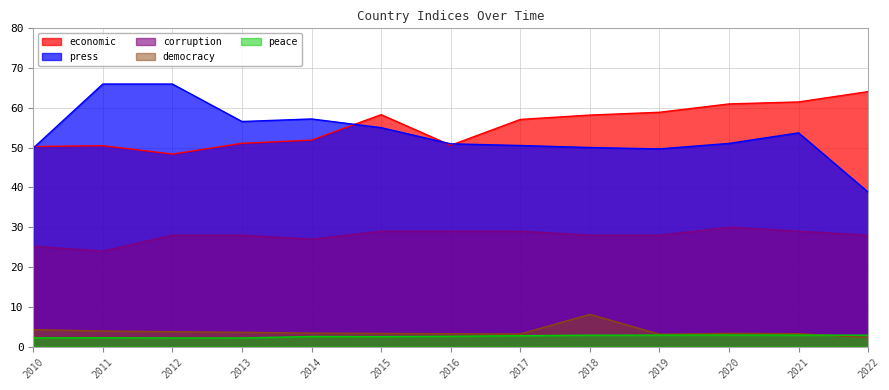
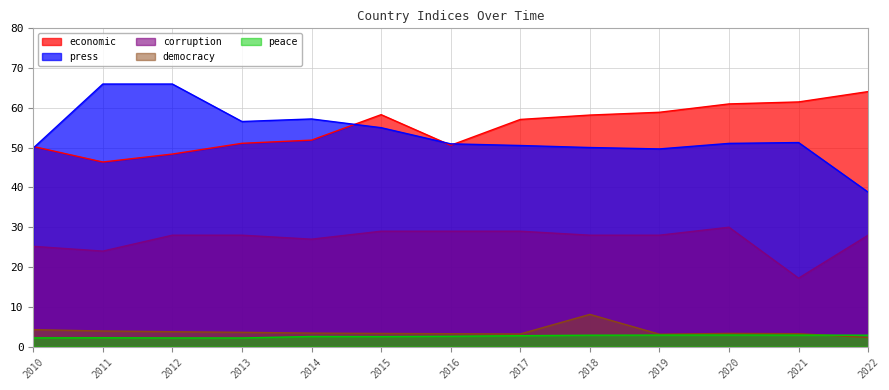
economic, 2011: 51 -> 46
press, 2021: 54 -> 51
corruption, 2021: 29 -> 17
